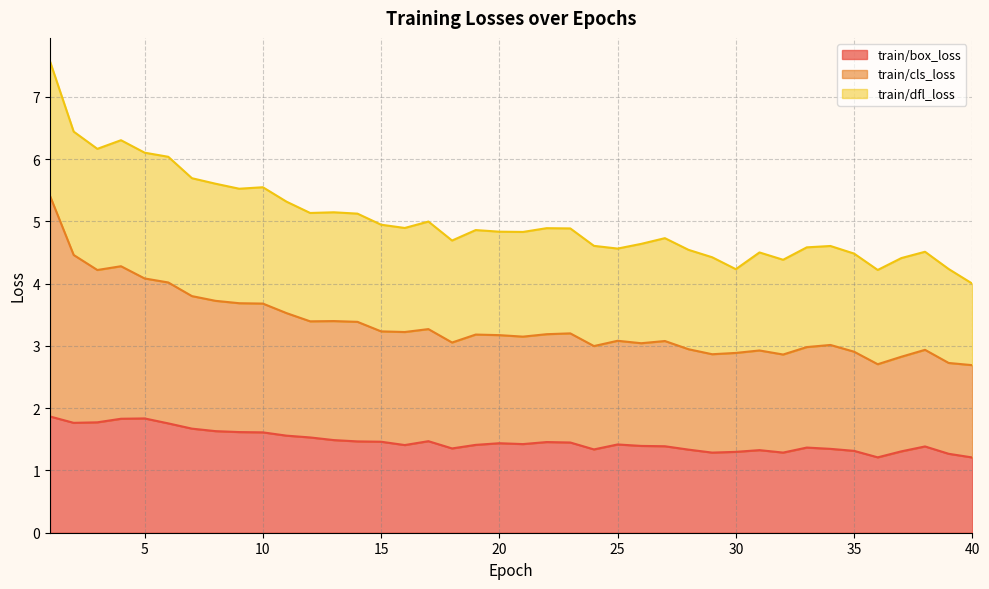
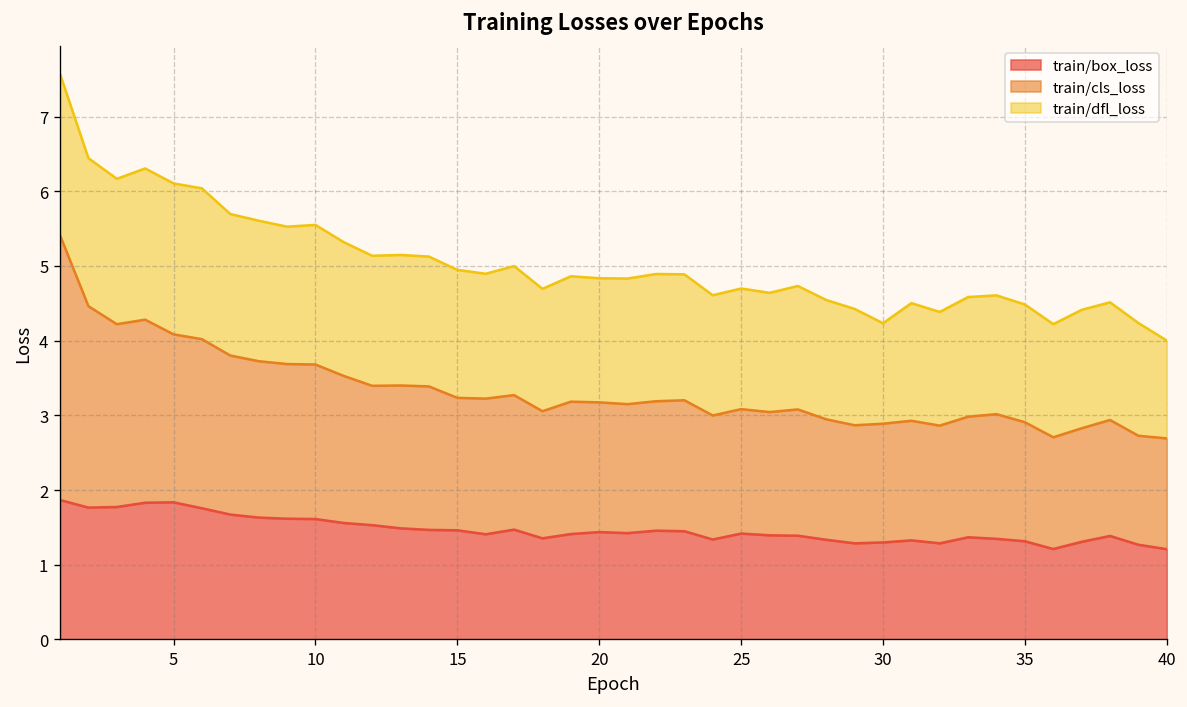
train/dfl_loss, 25: 1.5 -> 1.6
